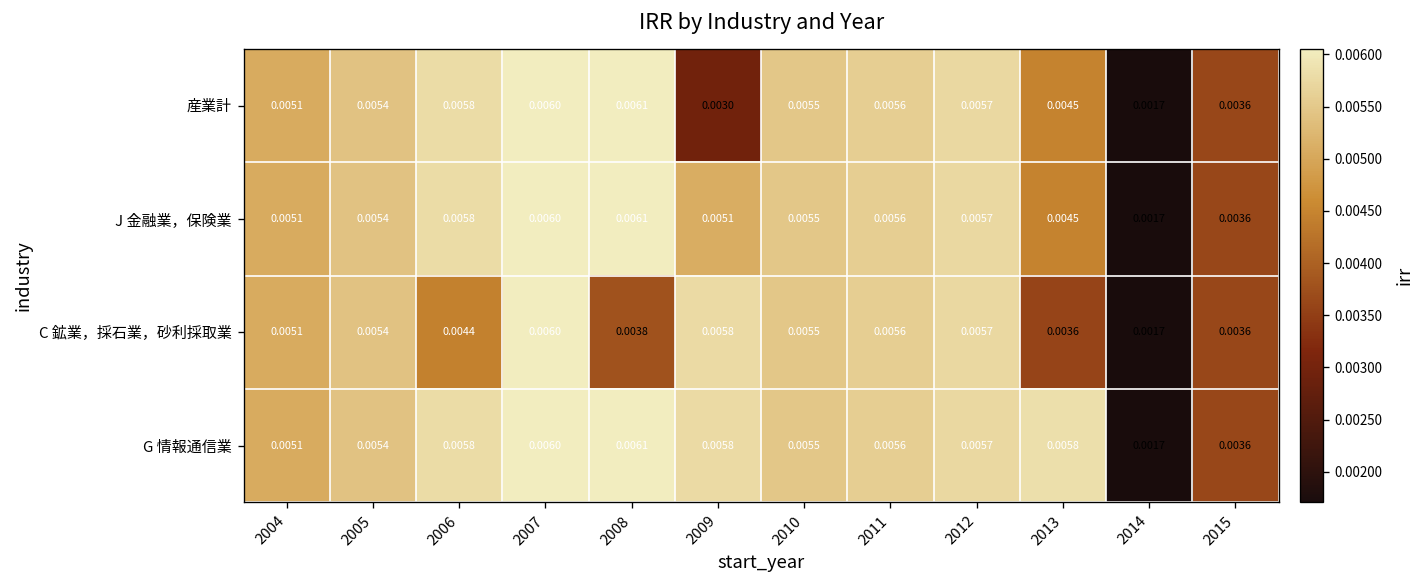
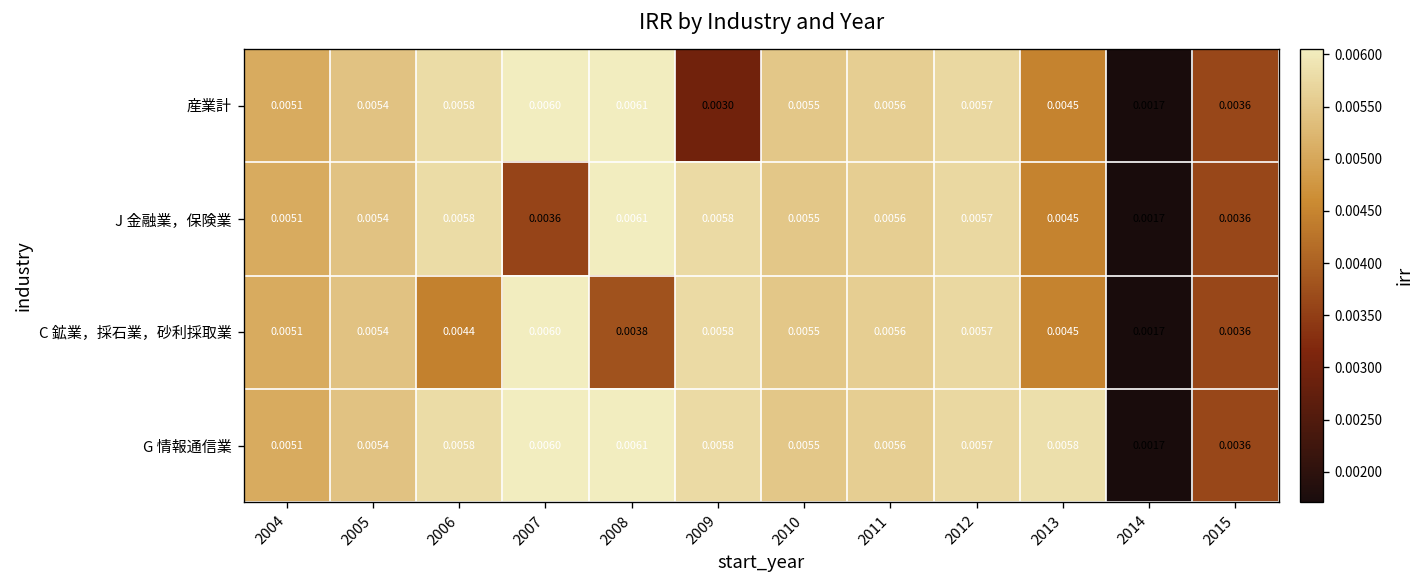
J 金融業，保険業, 2007: 0.0060 -> 0.0036
J 金融業，保険業, 2009: 0.0051 -> 0.0058
C 鉱業，採石業，砂利採取業, 2013: 0.0036 -> 0.0045
